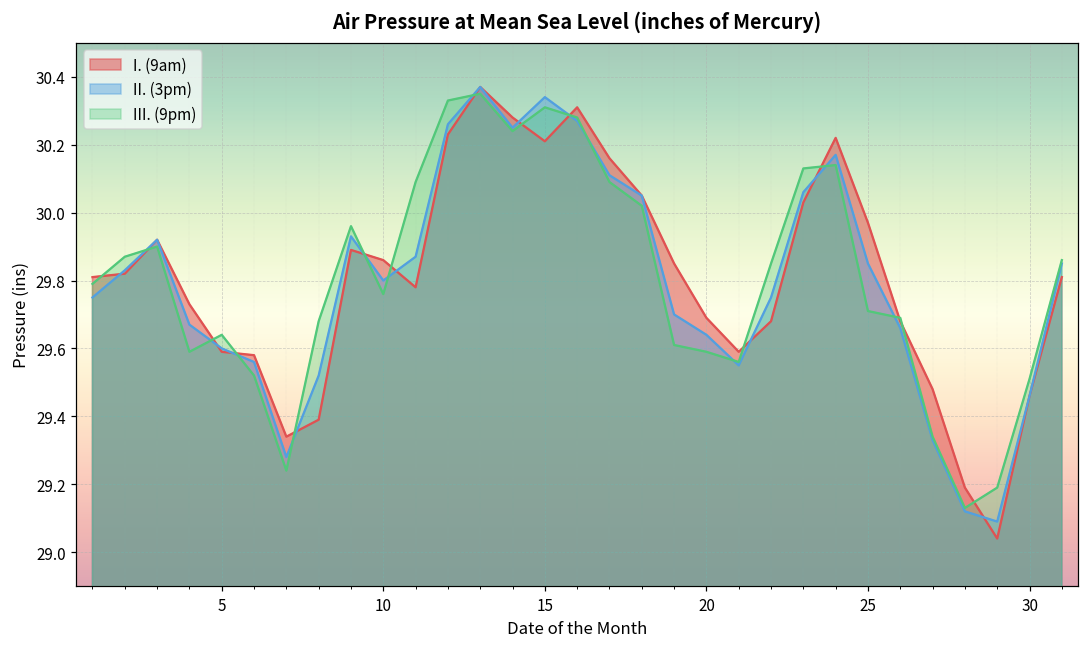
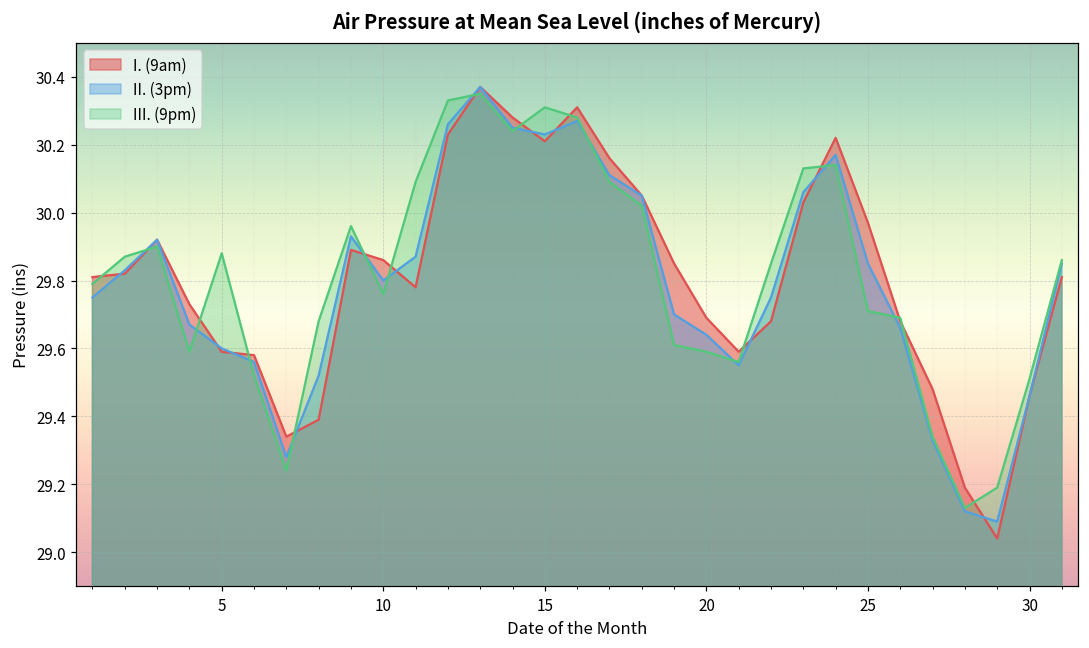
III. (9pm), 5: 29.64 -> 29.88
II. (3pm), 15: 30.34 -> 30.23
